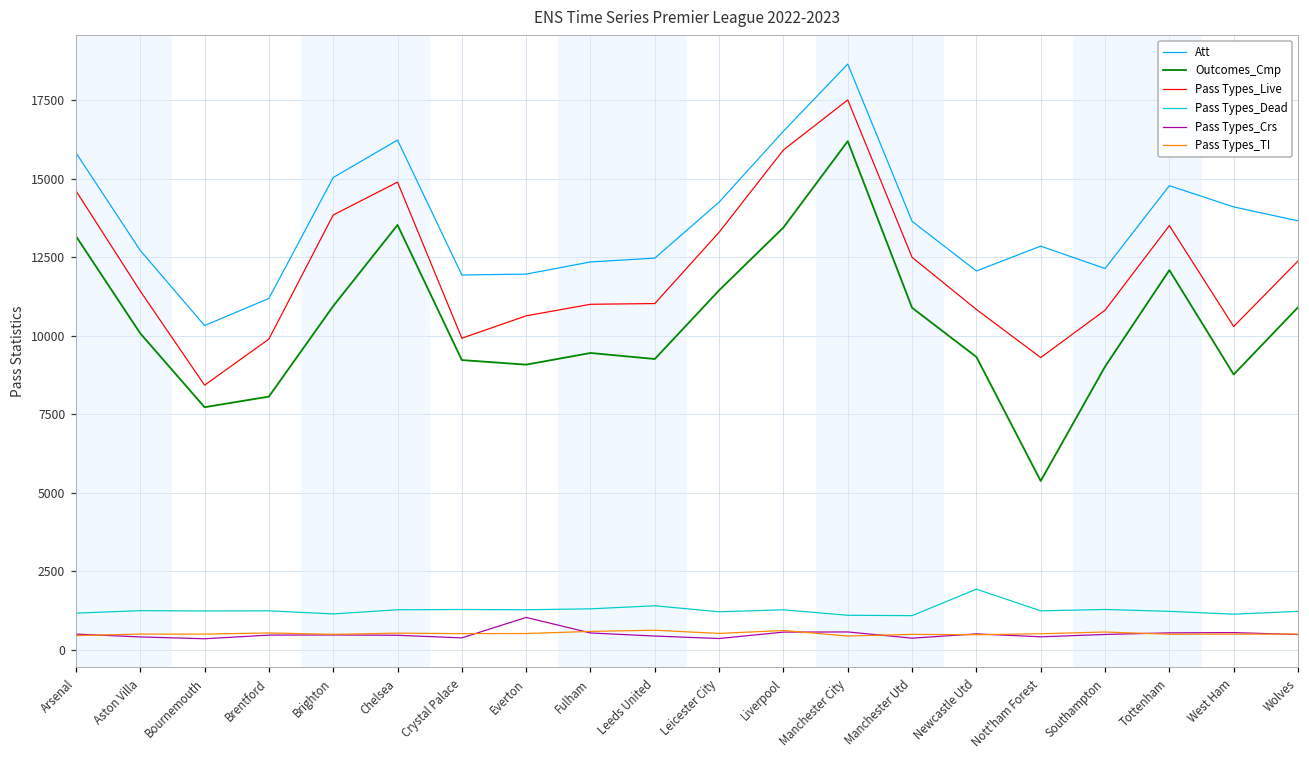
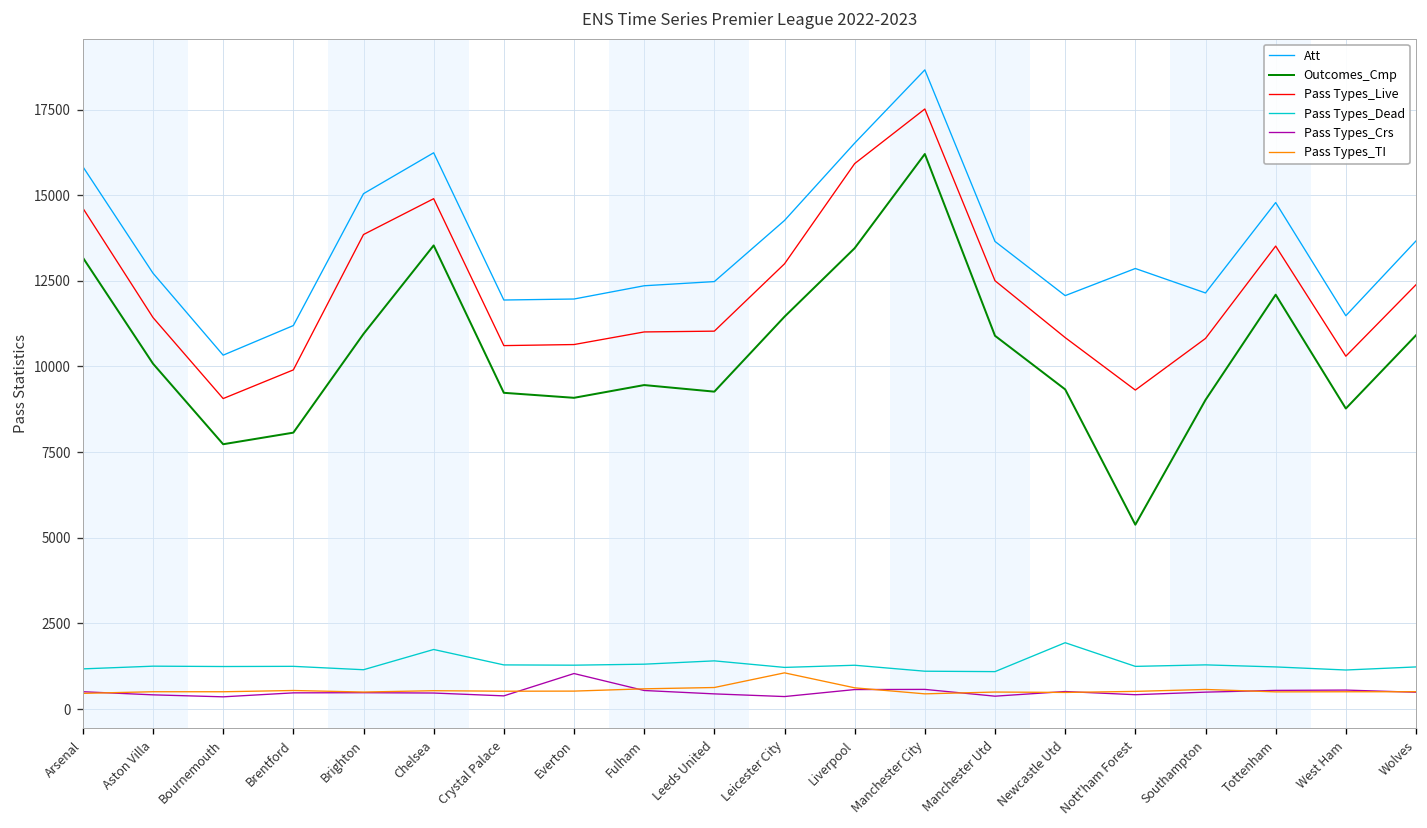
Pass Types_Live, Bournemouth: 8400 -> 9100
Pass Types_Dead, Chelsea: 1300 -> 1700
Pass Types_Live, Crystal Palace: 9900 -> 10600
Pass Types_Live, Leicester City: 13300 -> 13000
Pass Types_TI, Leicester City: 500 -> 1100
Att, West Ham: 14100 -> 11500
